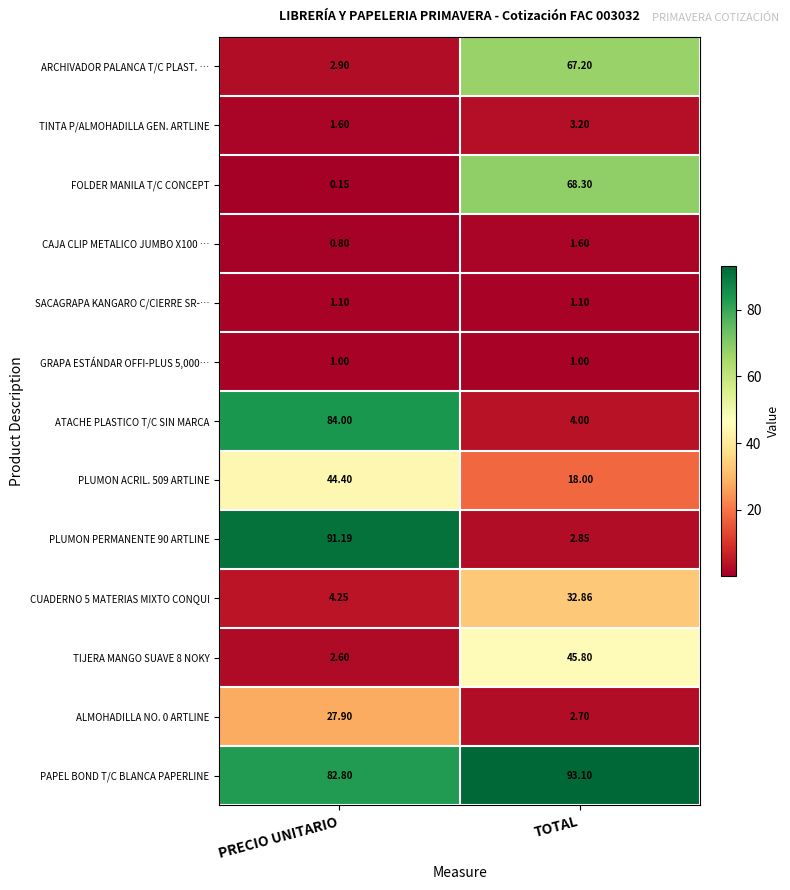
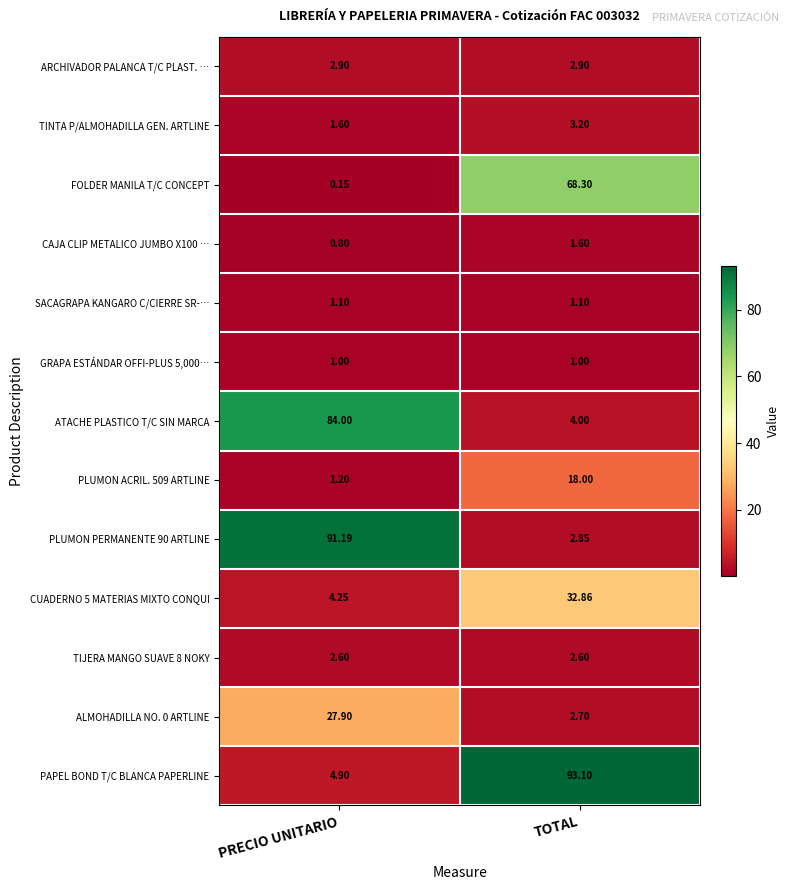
ARCHIVADOR PALANCA T/C PLAST. …, TOTAL: 67.20 -> 2.90
PLUMON ACRIL. 509 ARTLINE, PRECIO UNITARIO: 44.40 -> 1.20
TIJERA MANGO SUAVE 8 NOKY, TOTAL: 45.80 -> 2.60
PAPEL BOND T/C BLANCA PAPERLINE, PRECIO UNITARIO: 82.80 -> 4.90
